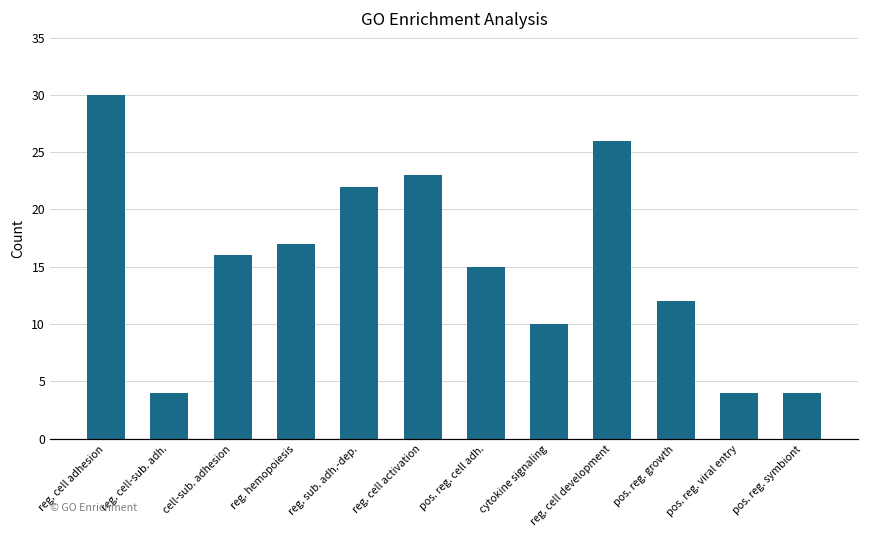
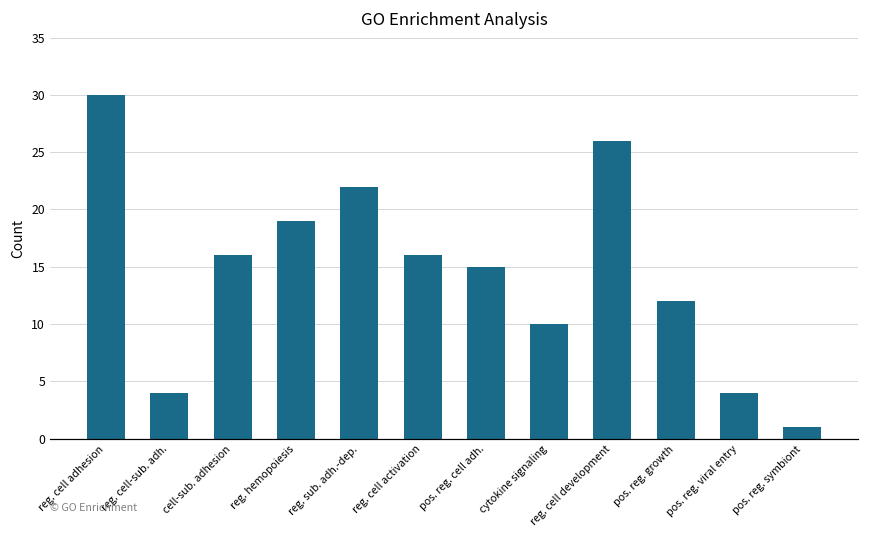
reg. hemopoiesis: 17 -> 19
reg. cell activation: 23 -> 16
pos. reg. symbiont: 4 -> 1
